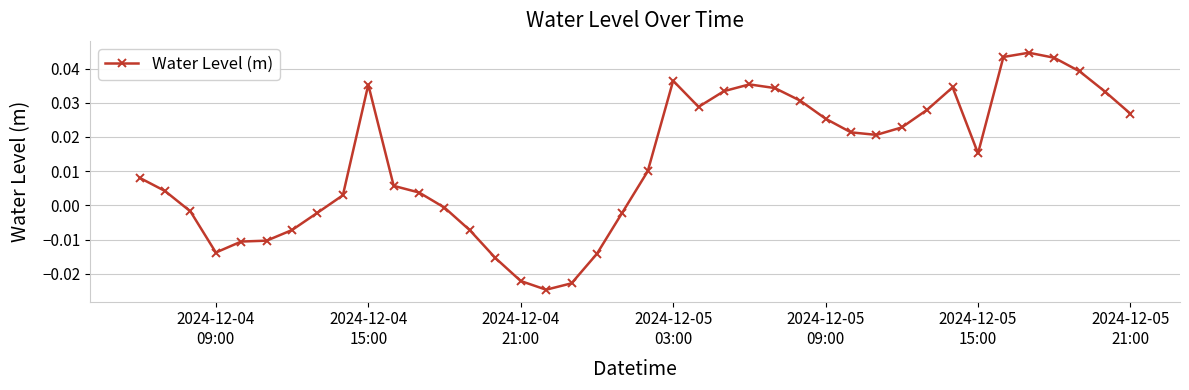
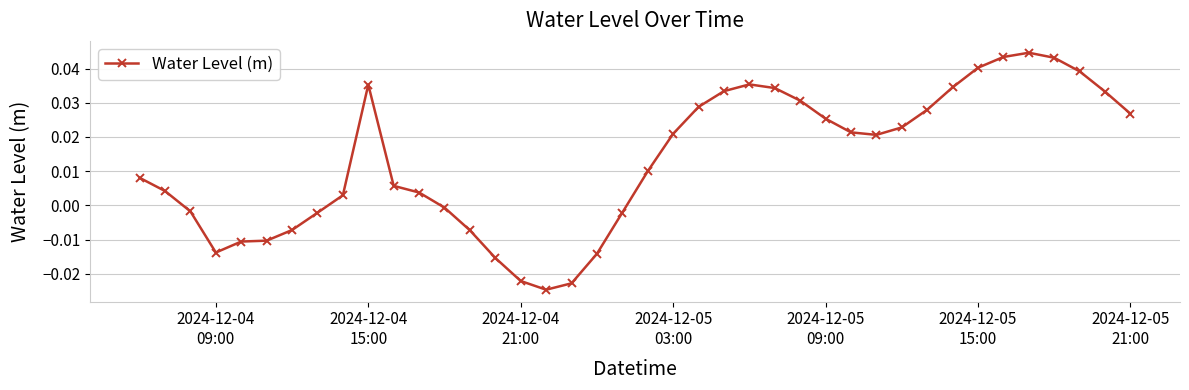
2024-12-05 03:00: 0.036 -> 0.021
2024-12-05 15:00: 0.015 -> 0.040
